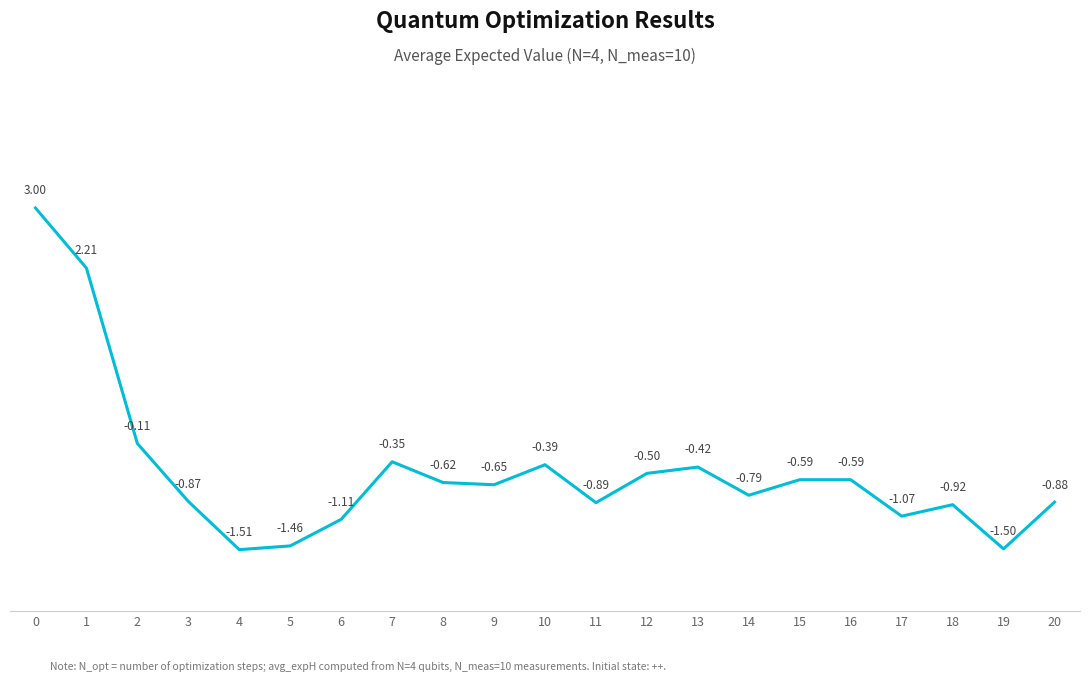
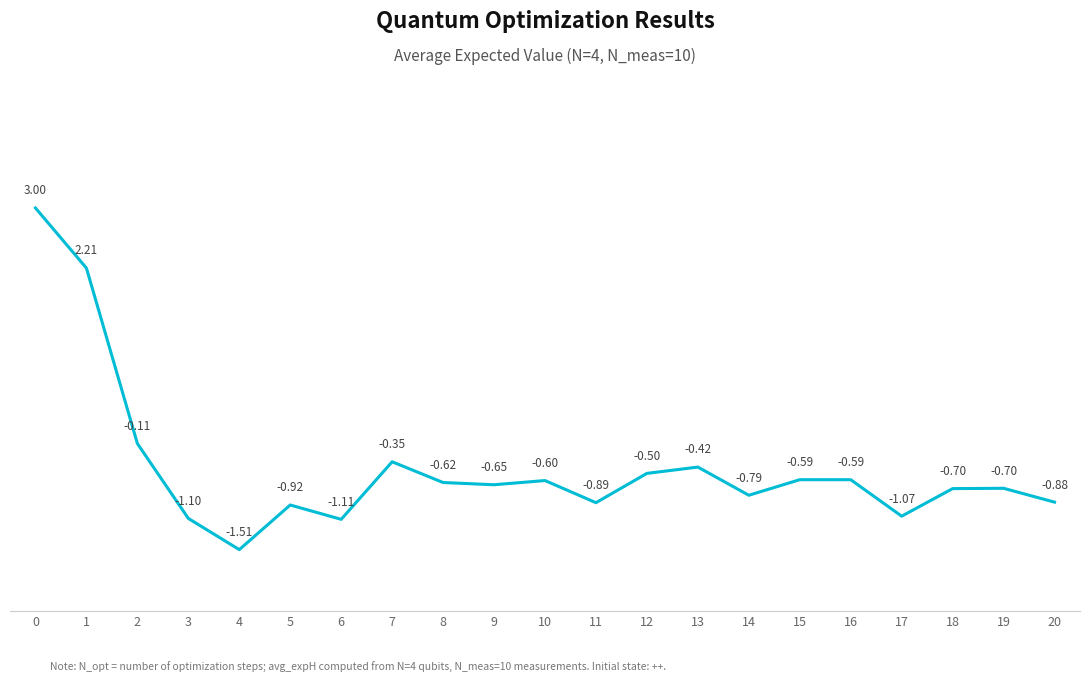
3: -0.87 -> -1.10
5: -1.46 -> -0.92
10: -0.39 -> -0.60
18: -0.92 -> -0.70
19: -1.50 -> -0.70
